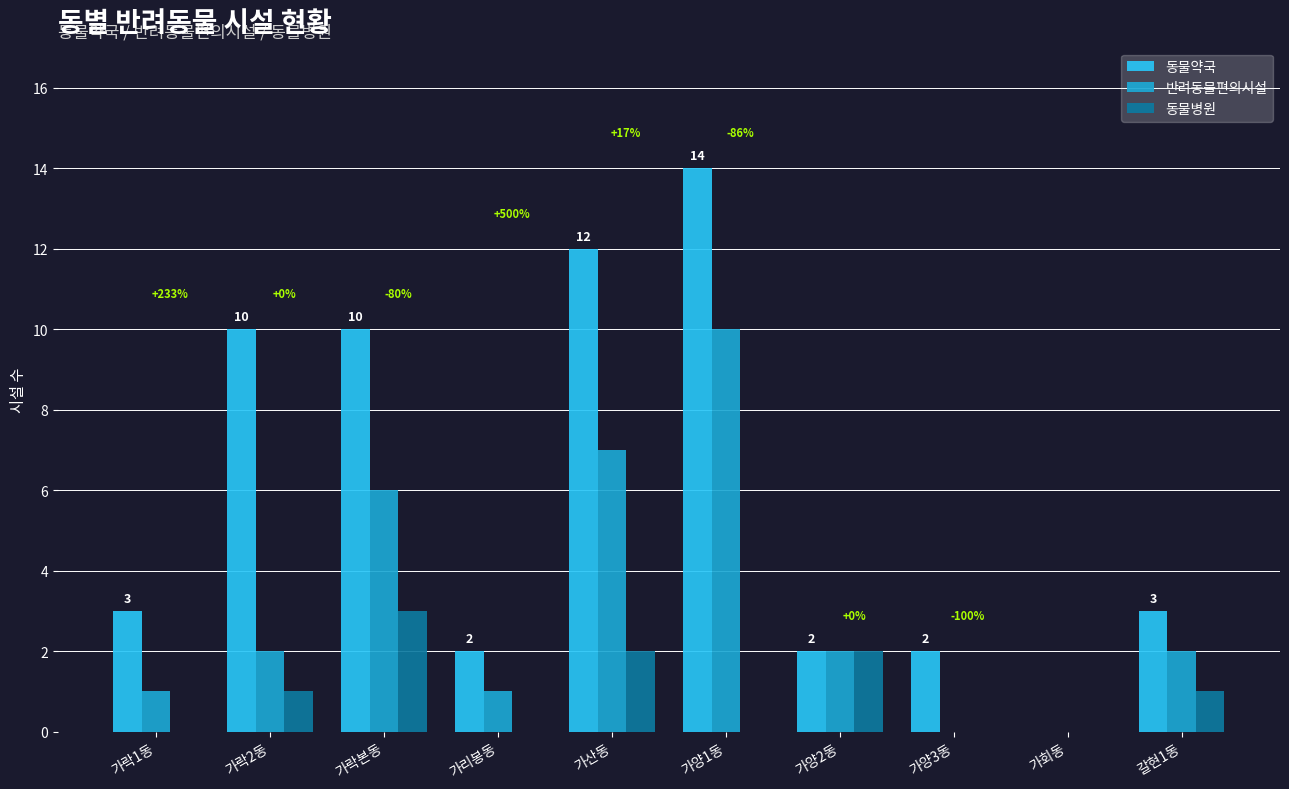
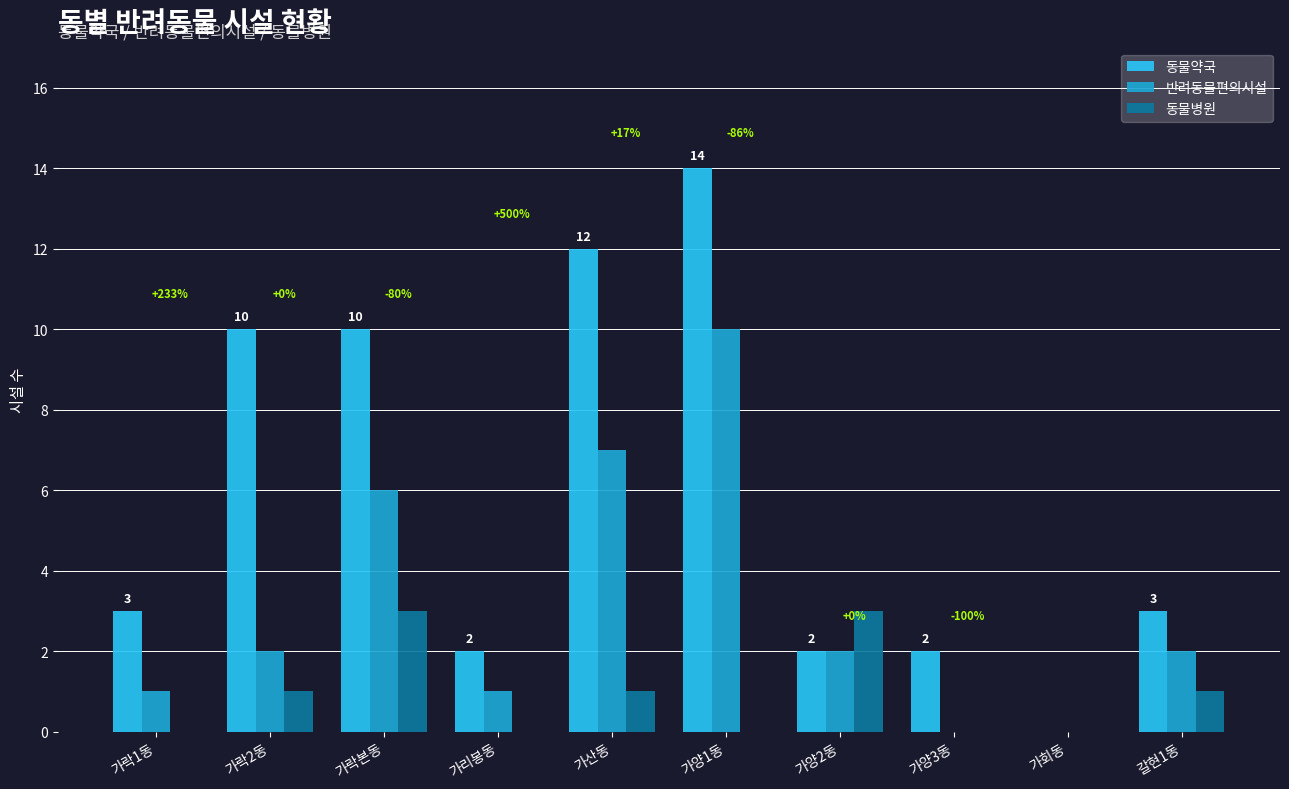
동물병원, 가산동: 2 -> 1
동물병원, 가양2동: 2 -> 3
